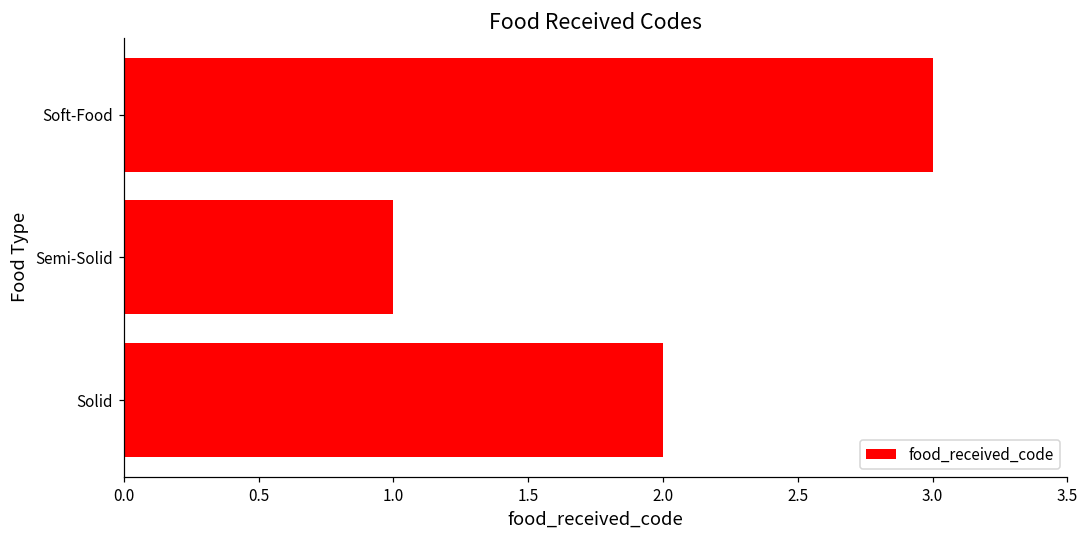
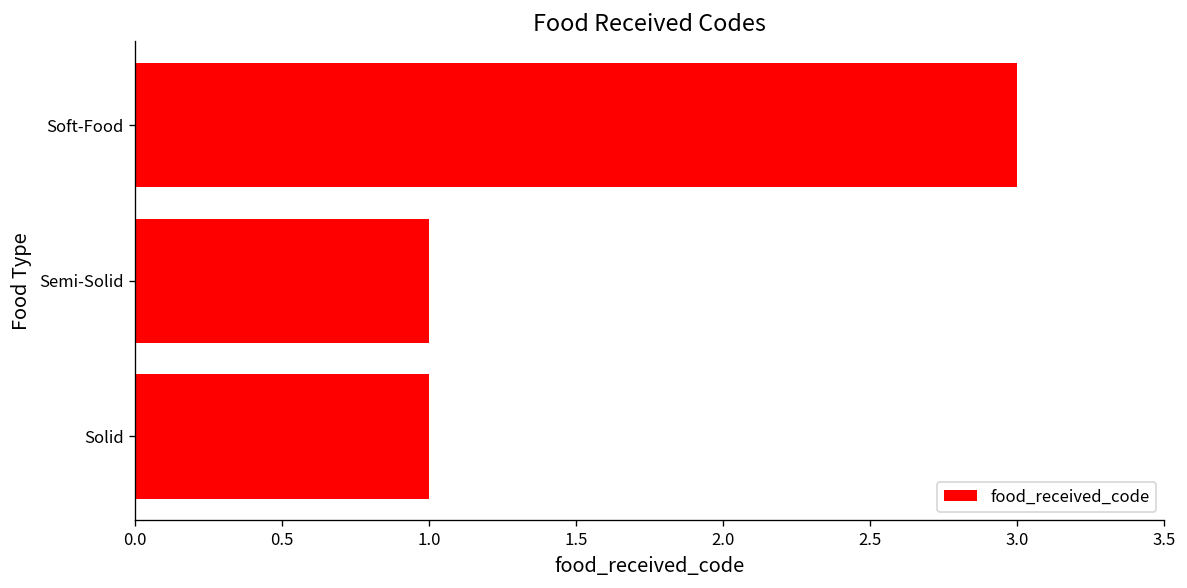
Solid: 2 -> 1
